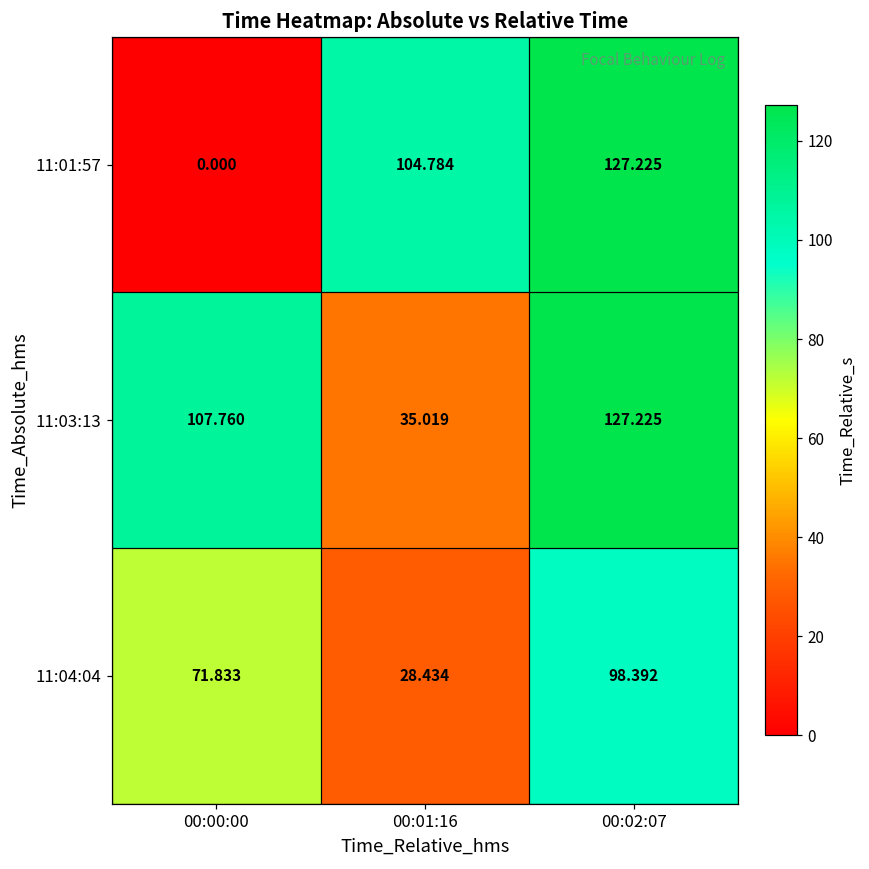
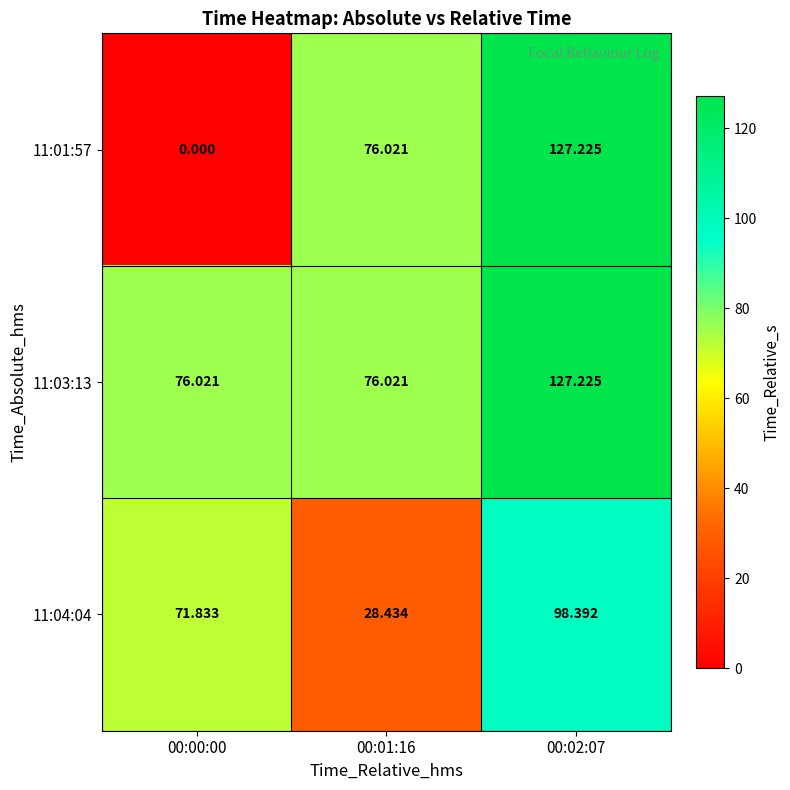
11:01:57, 00:01:16: 104.784 -> 76.021
11:03:13, 00:00:00: 107.760 -> 76.021
11:03:13, 00:01:16: 35.019 -> 76.021
